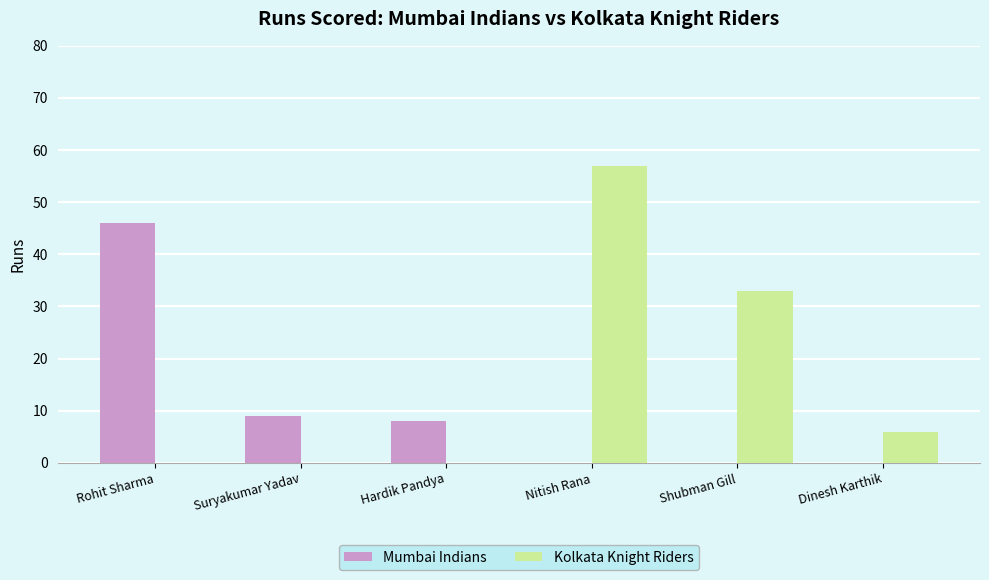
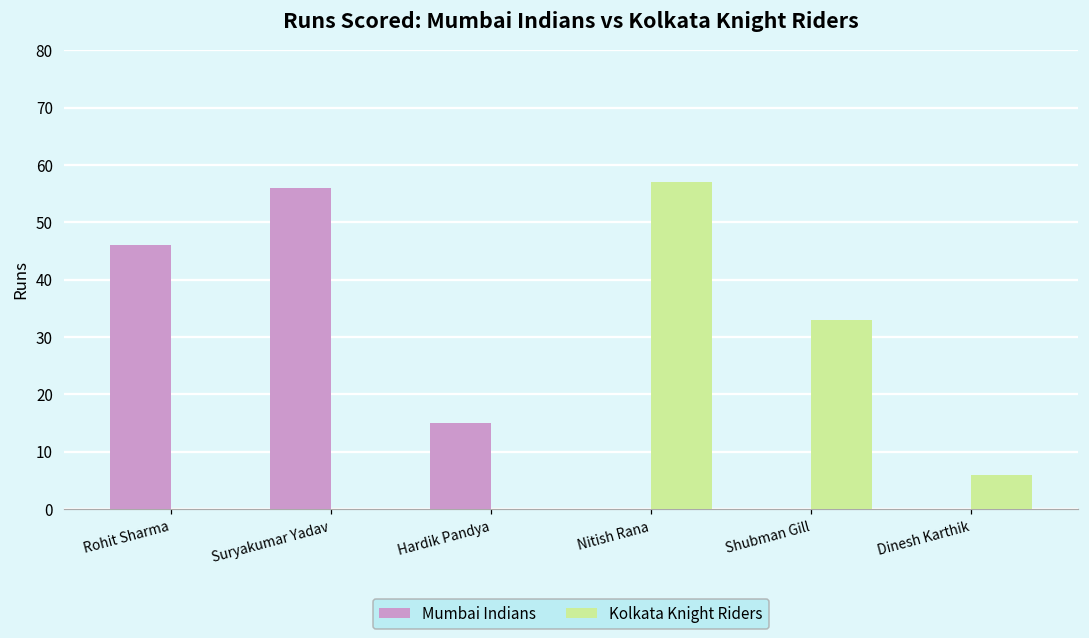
Mumbai Indians, Suryakumar Yadav: 9 -> 56
Mumbai Indians, Hardik Pandya: 8 -> 15
